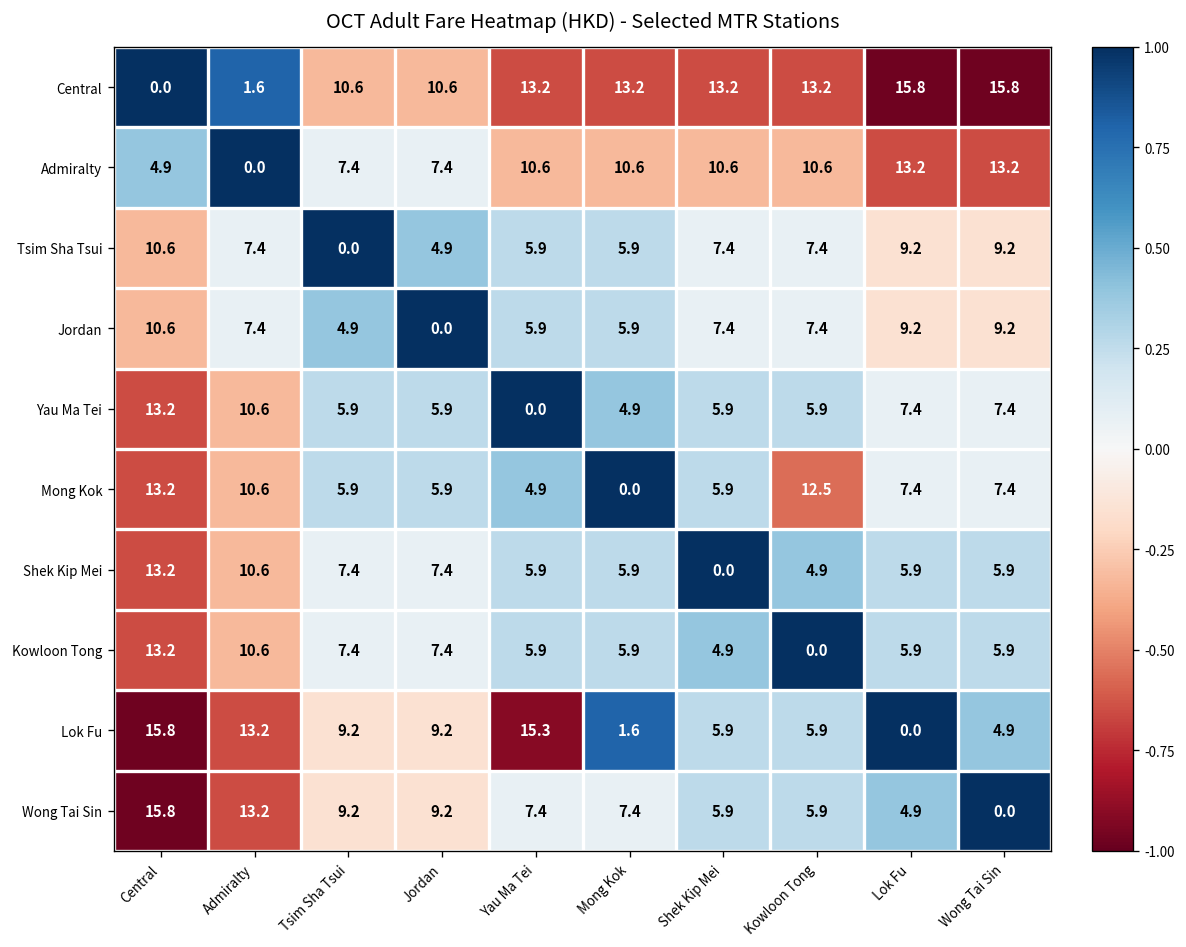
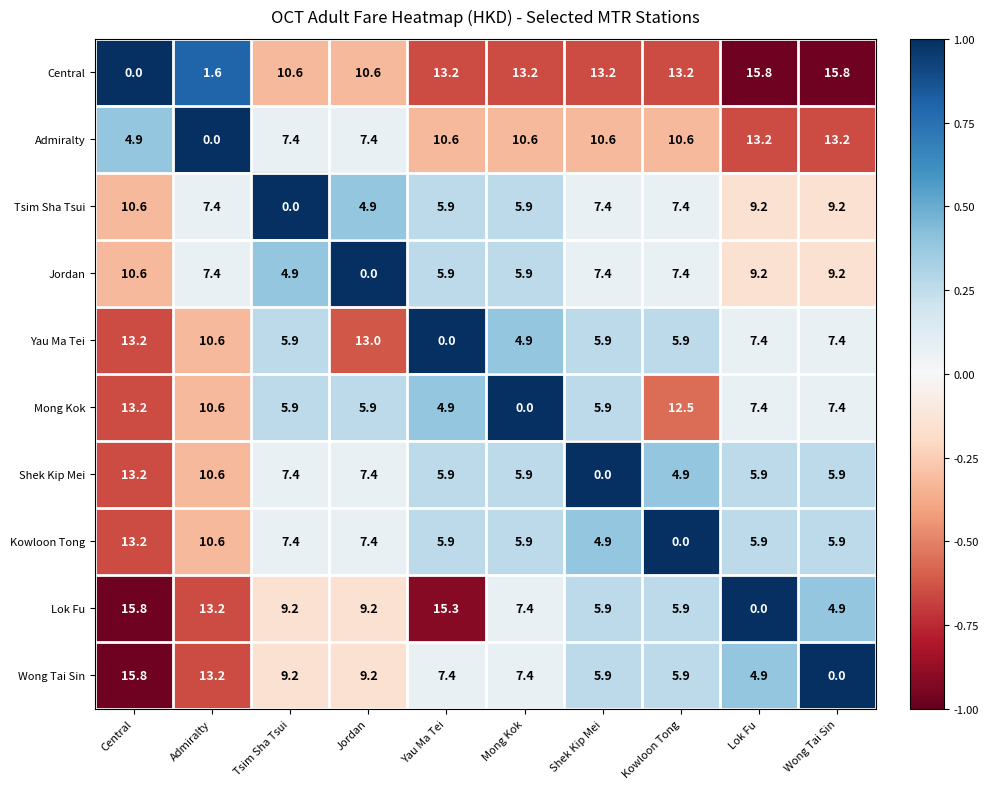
Yau Ma Tei, Jordan: 5.9 -> 13.0
Lok Fu, Mong Kok: 1.6 -> 7.4
